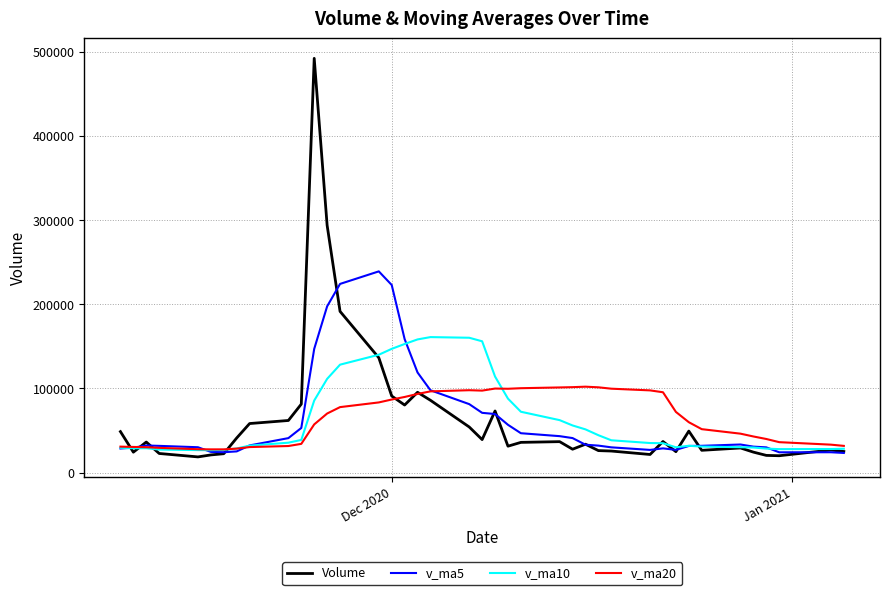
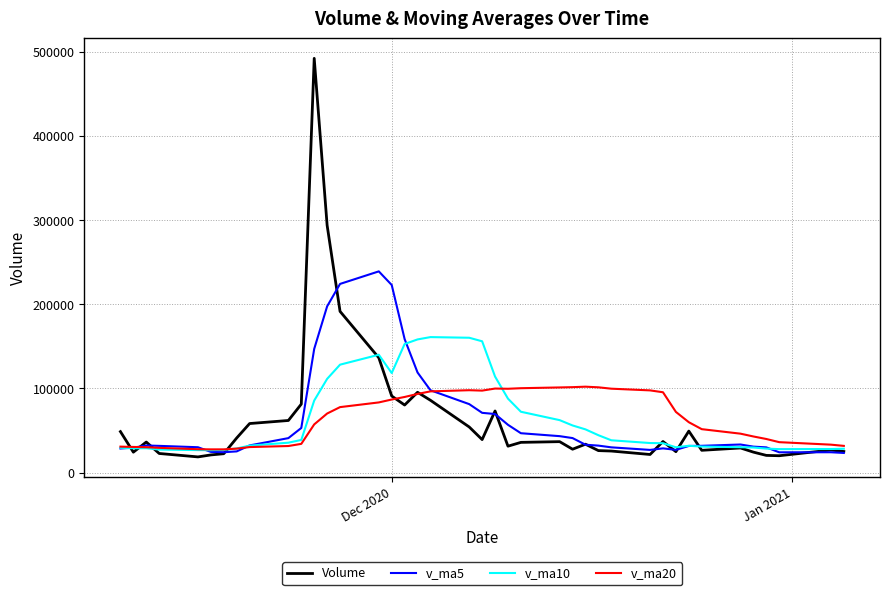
v_ma10, Dec 2020: 150000 -> 120000
